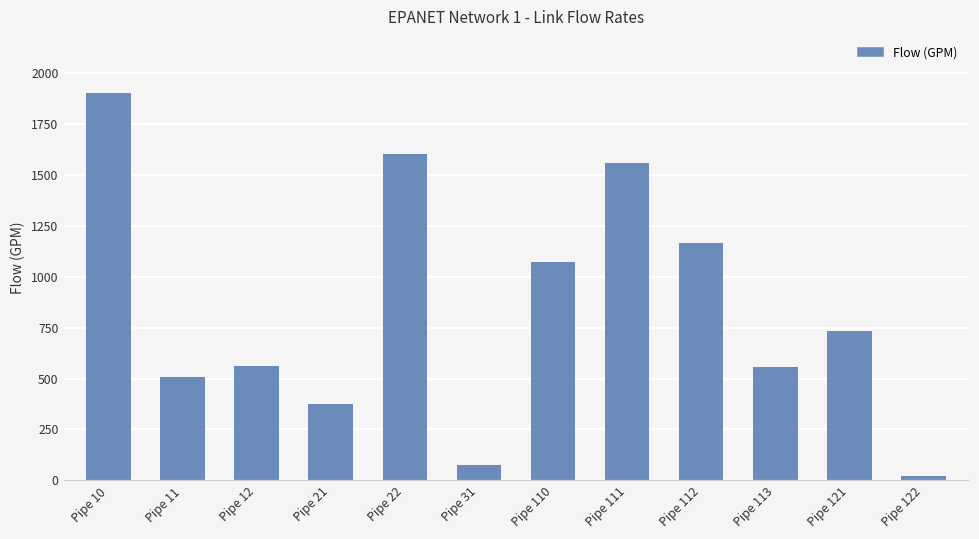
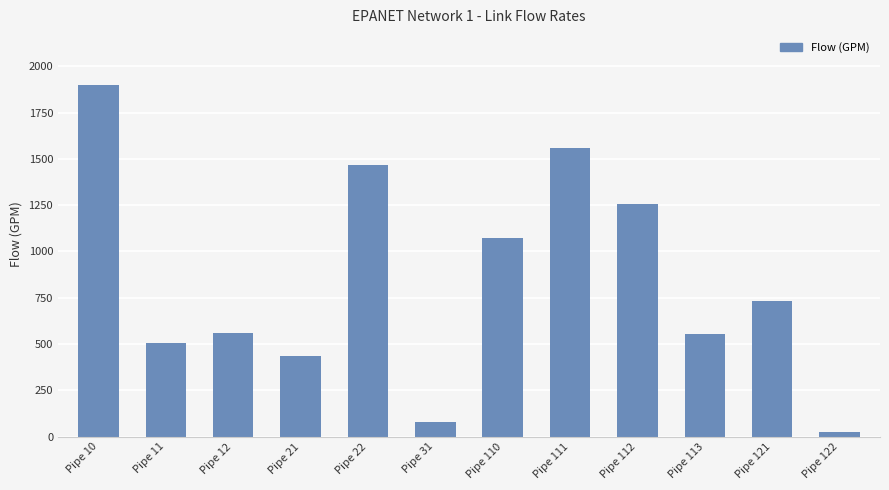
Pipe 21: 370 -> 430
Pipe 22: 1600 -> 1470
Pipe 112: 1160 -> 1260
